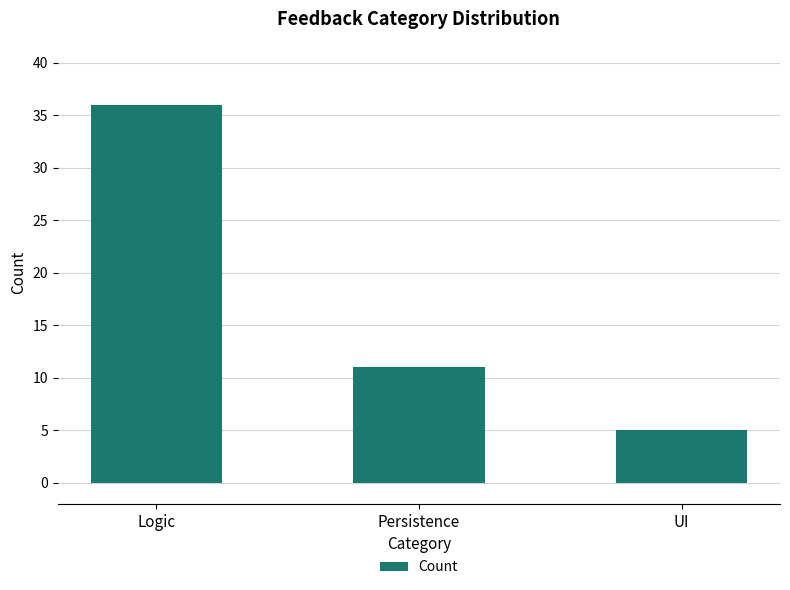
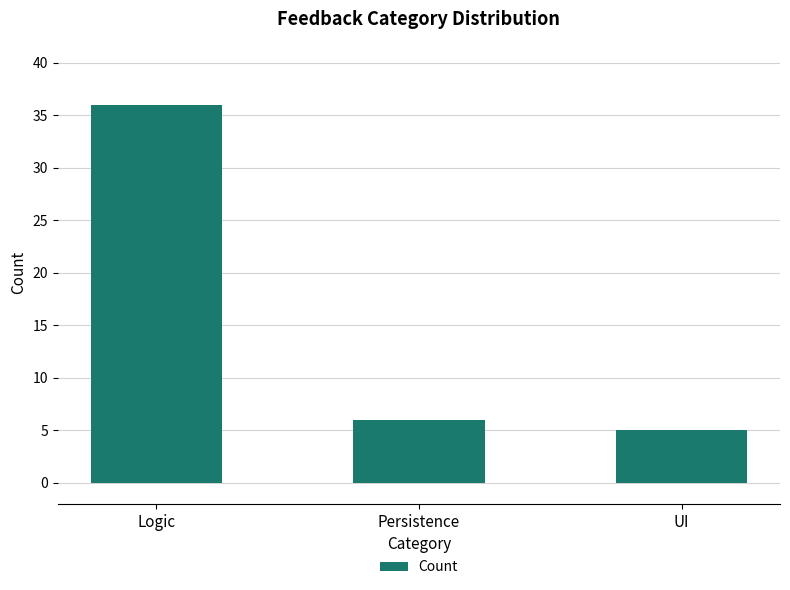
Persistence: 11 -> 6
